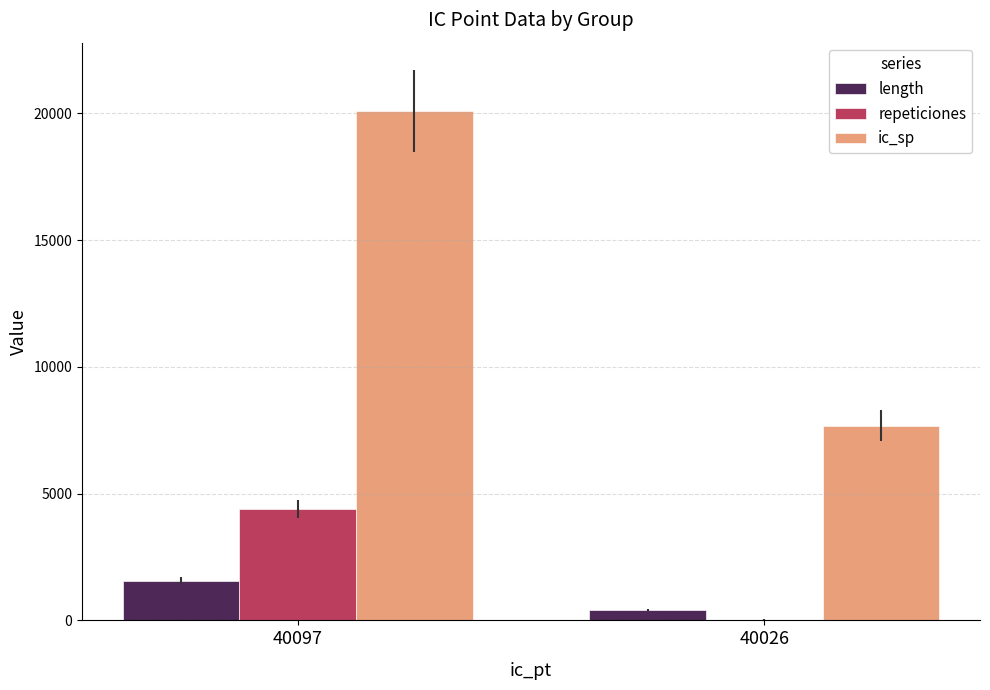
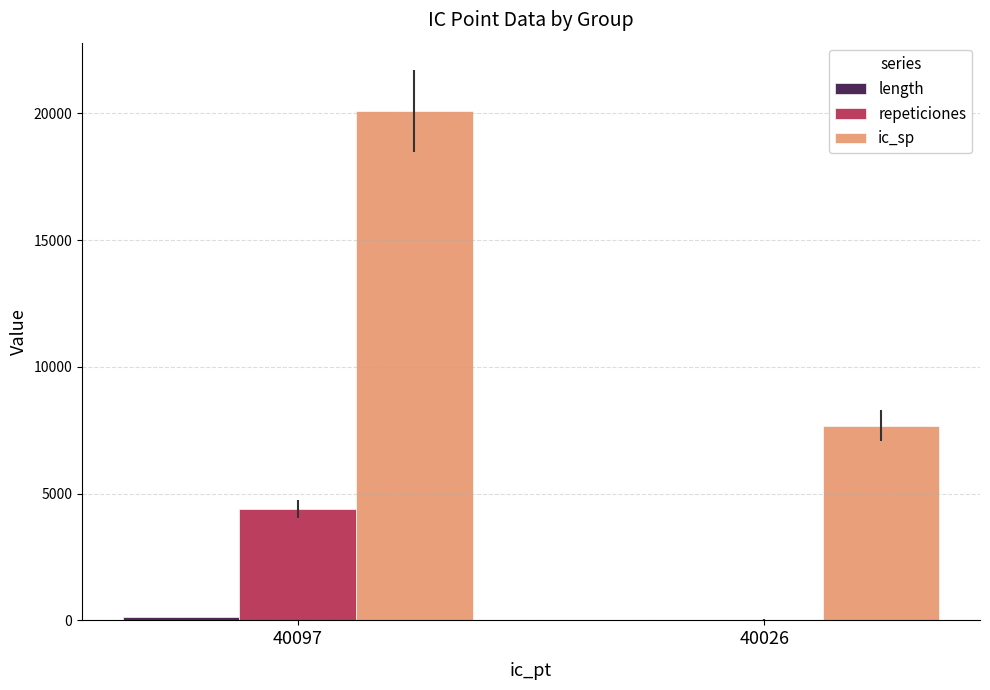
length, 40097: 1600 -> 100
length, 40026: 400 -> 0
